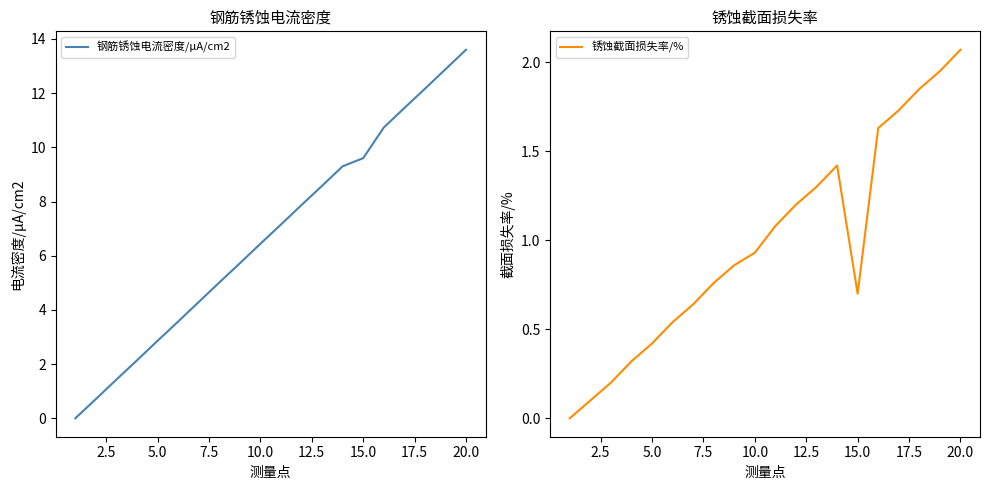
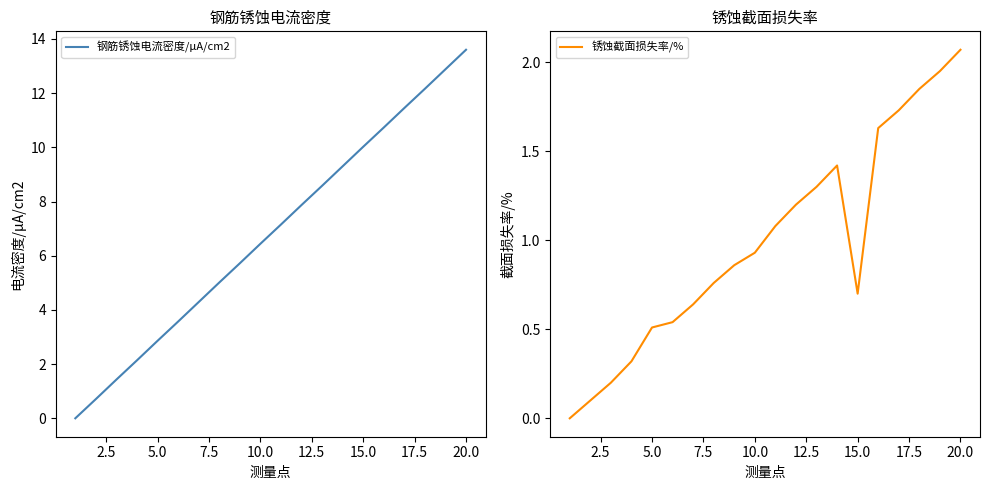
钢筋锈蚀电流密度, 15.0: 9.6 -> 10.0
锈蚀截面损失率, 5.0: 0.42 -> 0.51
